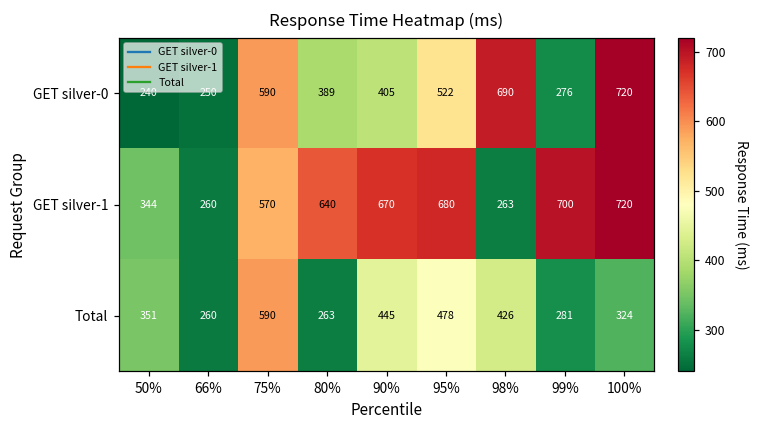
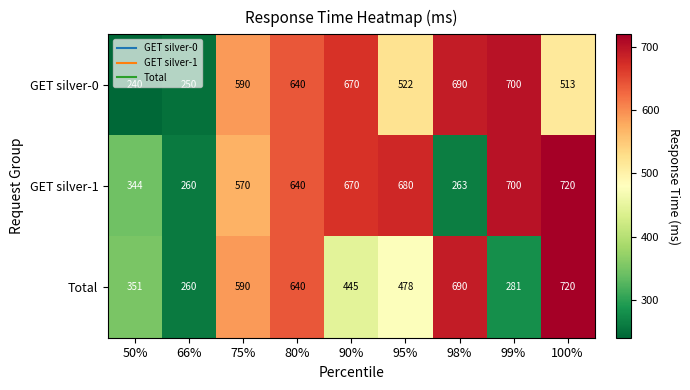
GET silver-0, 80%: 389 -> 640
GET silver-0, 90%: 405 -> 670
GET silver-0, 99%: 276 -> 700
GET silver-0, 100%: 720 -> 513
Total, 80%: 263 -> 640
Total, 98%: 426 -> 690
Total, 100%: 324 -> 720
